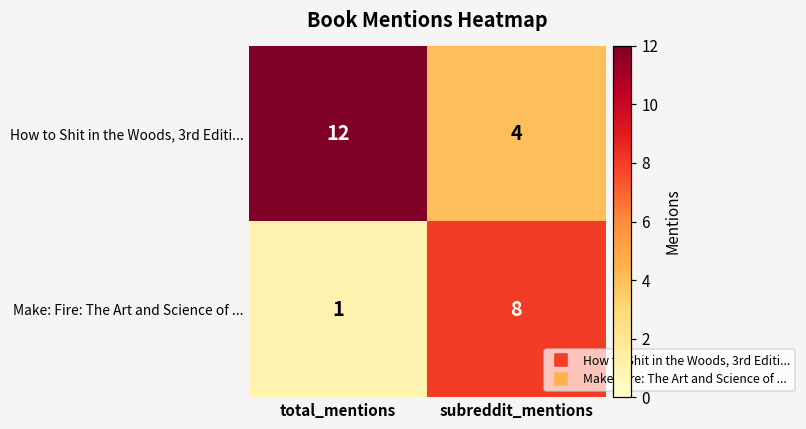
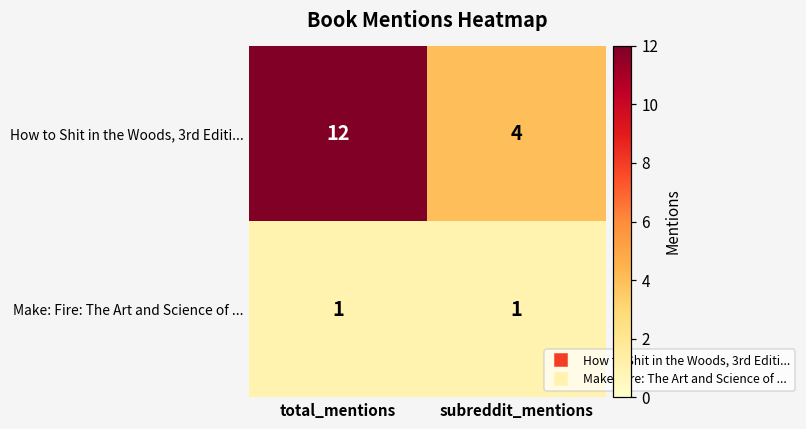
Make: Fire: The Art and Science of ..., subreddit_mentions: 8 -> 1
